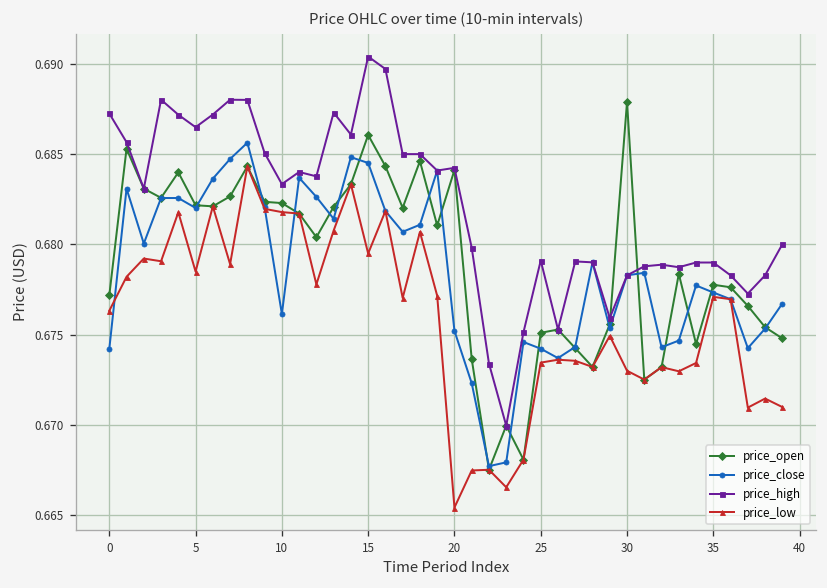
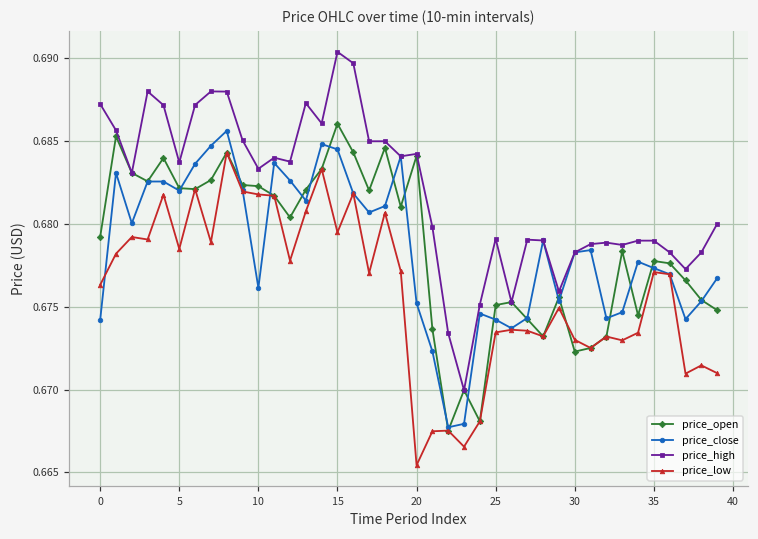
price_open, 0: 0.6772 -> 0.6792
price_high, 5: 0.6865 -> 0.6837
price_open, 30: 0.6879 -> 0.6723
